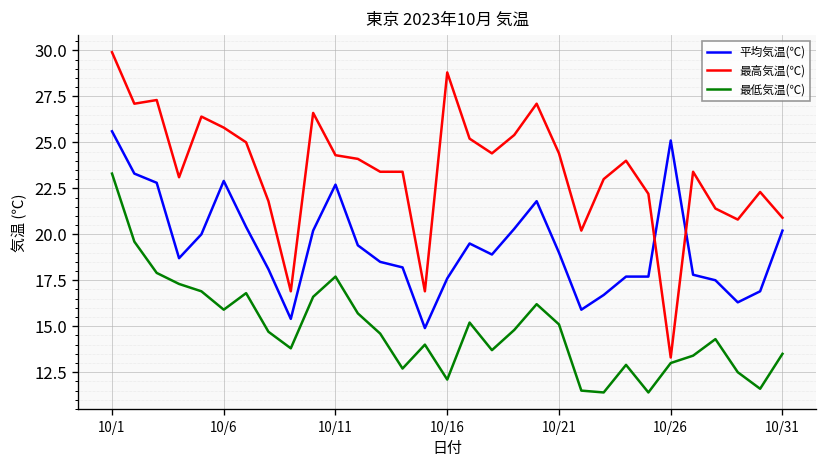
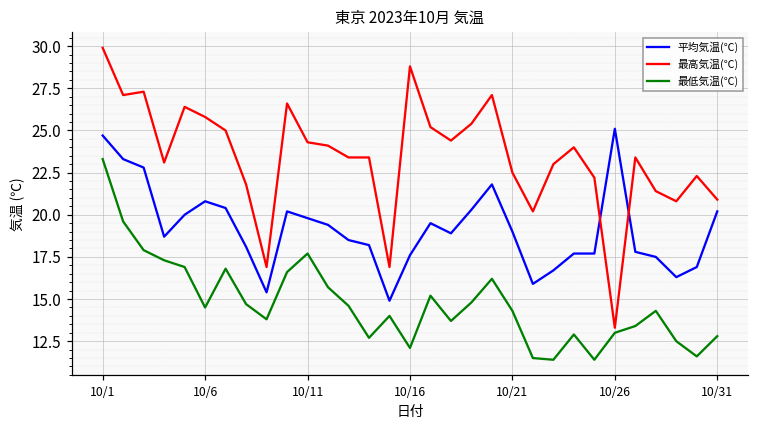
平均気温(℃), 10/1: 25.6 -> 24.7
平均気温(℃), 10/6: 22.9 -> 20.8
最低気温(℃), 10/6: 15.9 -> 14.5
平均気温(℃), 10/11: 22.7 -> 19.8
最高気温(℃), 10/21: 24.4 -> 22.5
最低気温(℃), 10/21: 15.1 -> 14.3
最低気温(℃), 10/31: 13.5 -> 12.8
